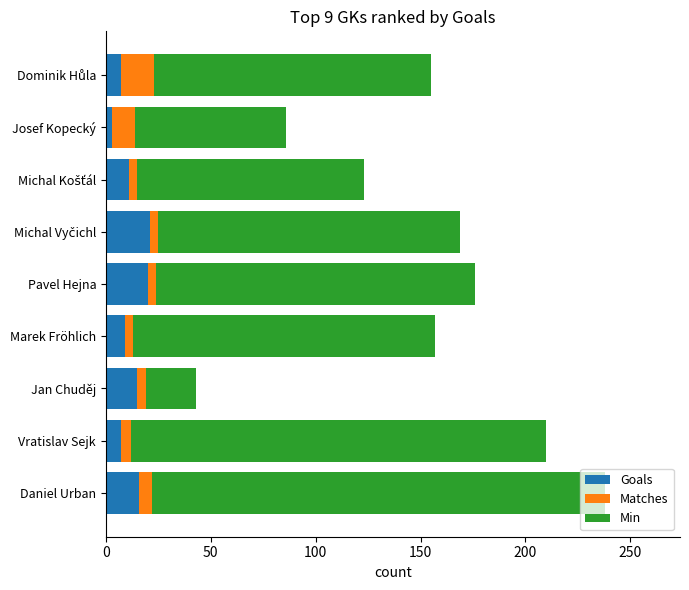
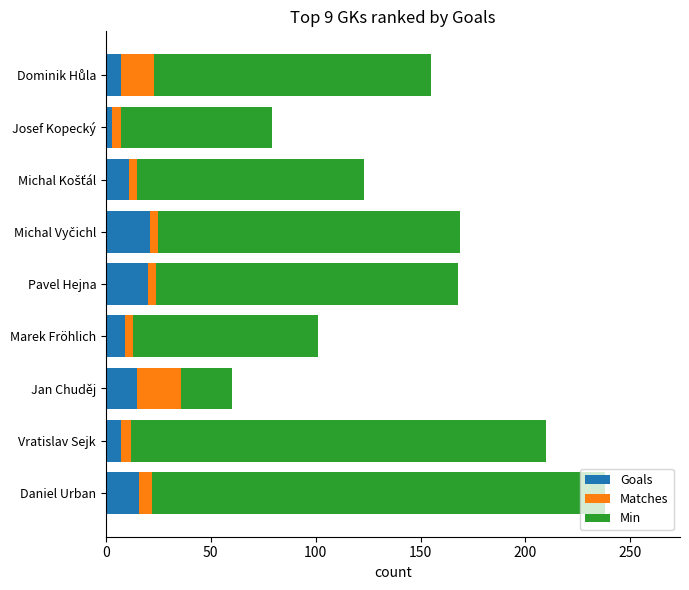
Matches, Josef Kopecký: 11 -> 4
Min, Pavel Hejna: 152 -> 144
Min, Marek Fröhlich: 144 -> 88
Matches, Jan Chuděj: 4 -> 21
